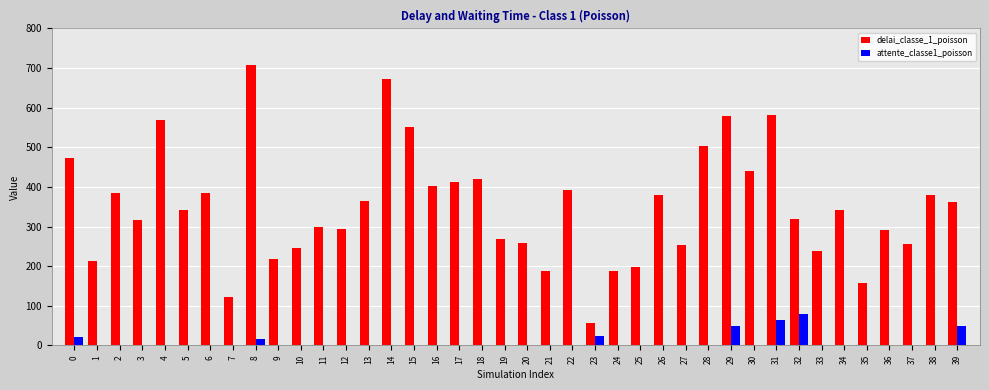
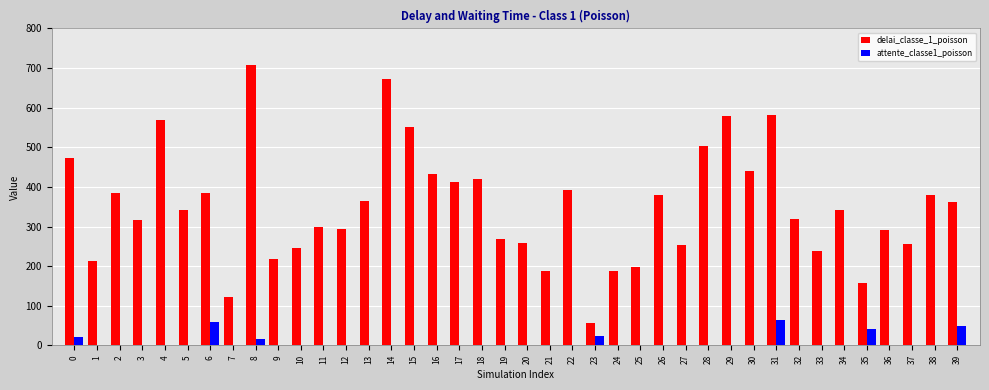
attente_classe1_poisson, 6: 0 -> 60
delai_classe_1_poisson, 16: 400 -> 430
attente_classe1_poisson, 29: 50 -> 0
attente_classe1_poisson, 32: 80 -> 0
attente_classe1_poisson, 35: 0 -> 40
